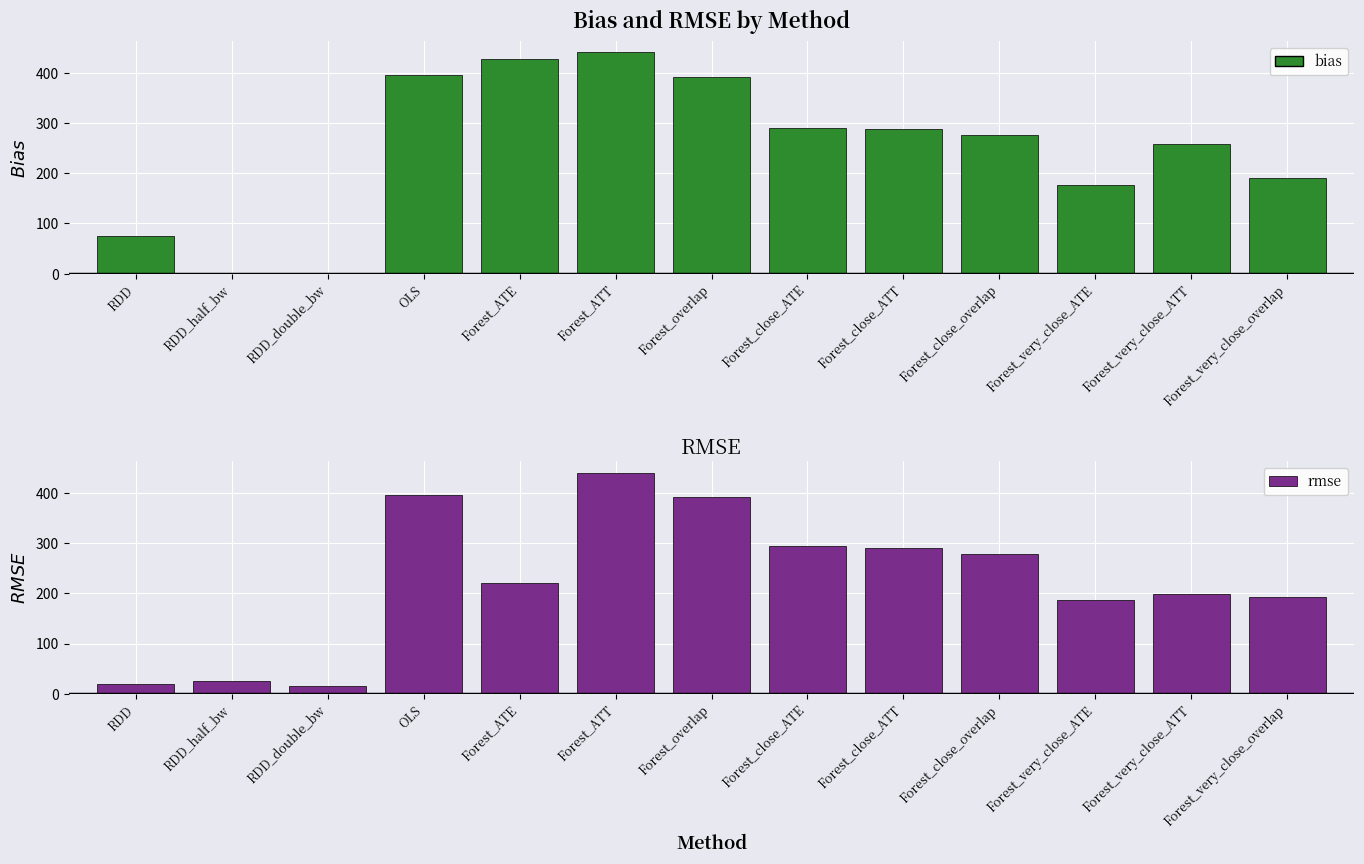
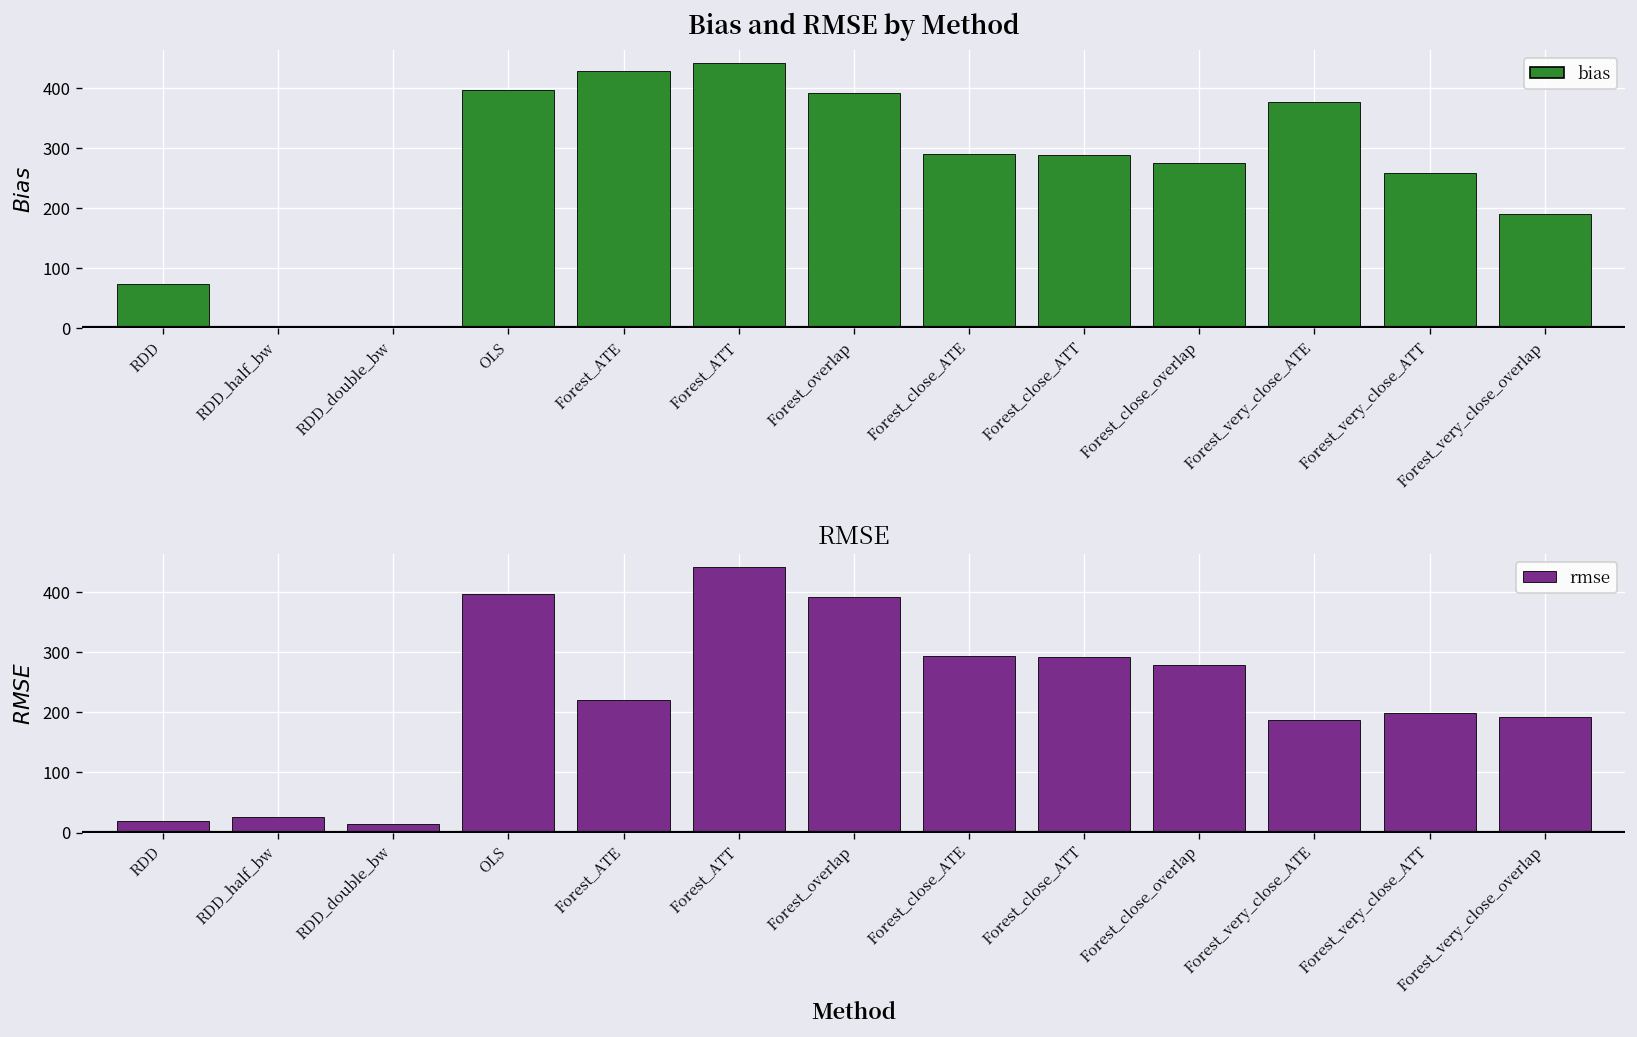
Bias and RMSE by Method, Forest_very_close_ATE: 180 -> 380
